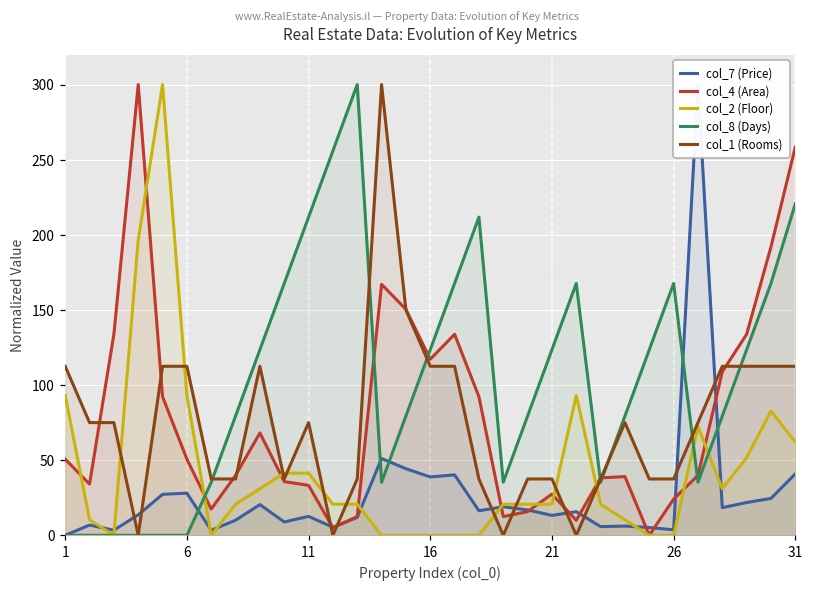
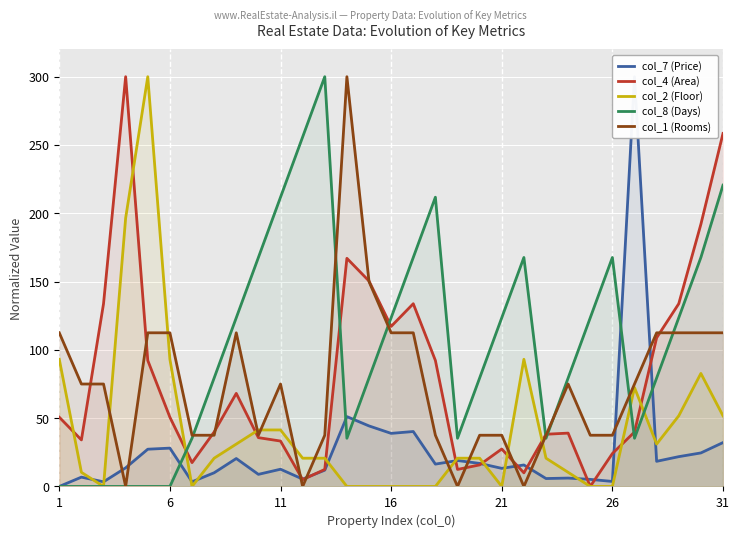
col_2 (Floor), 21: 21 -> 0
col_7 (Price), 31: 41 -> 32
col_2 (Floor), 31: 62 -> 52
